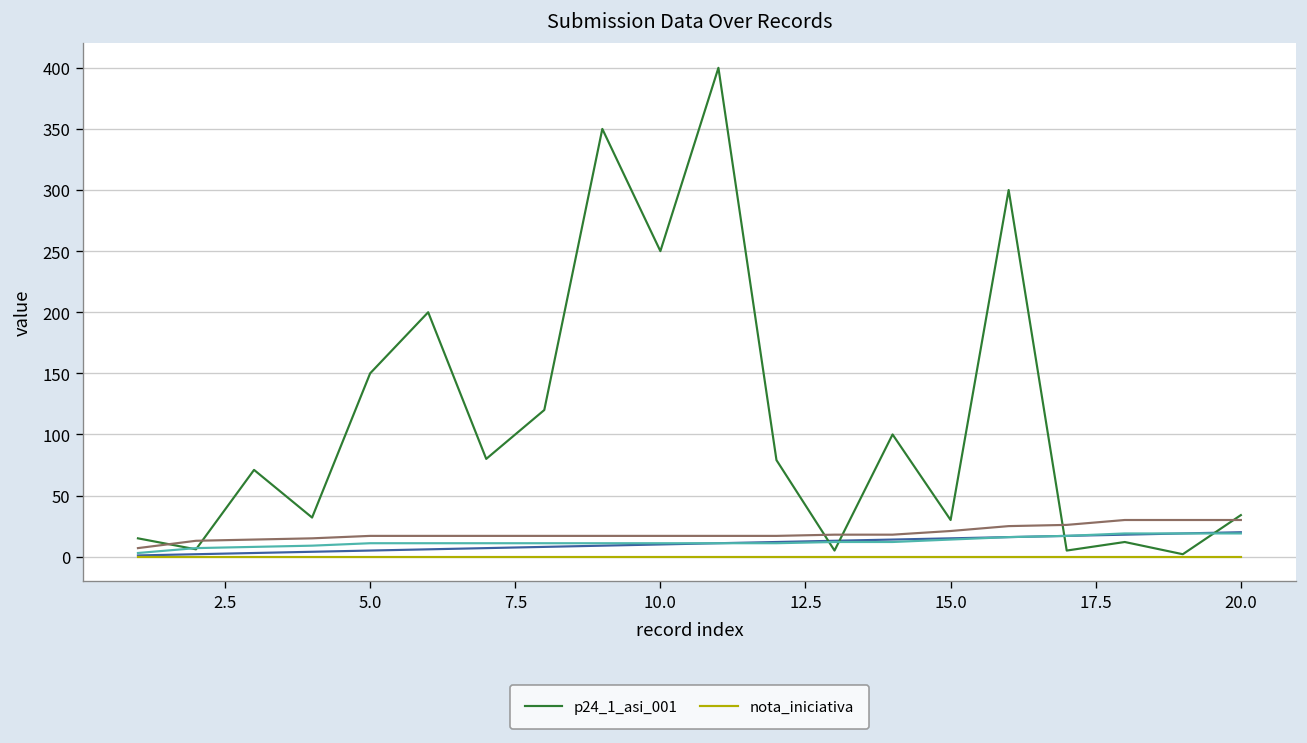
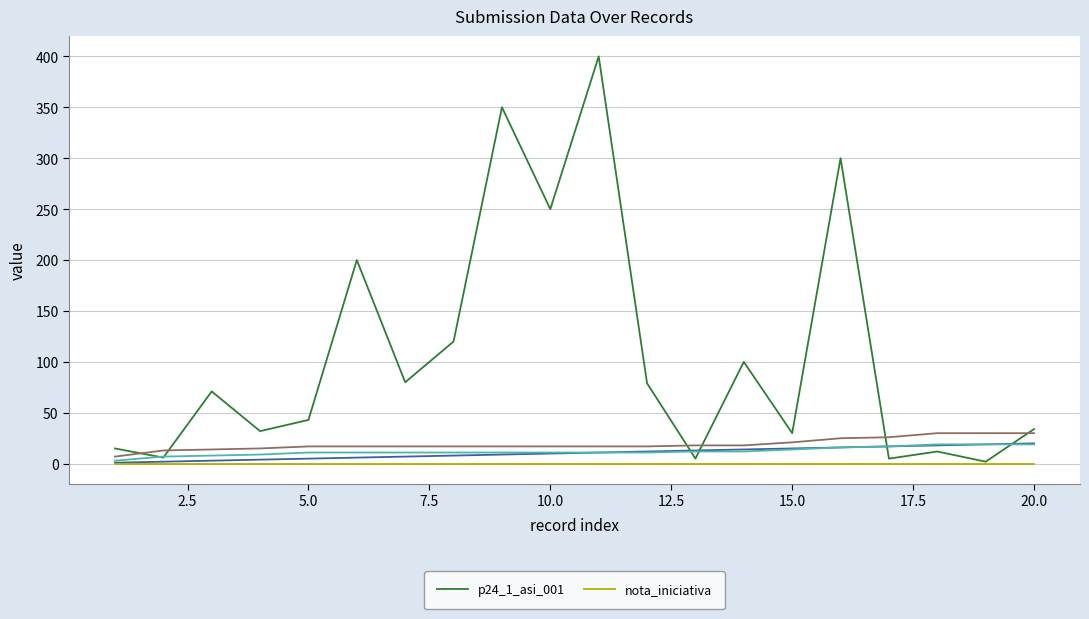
p24_1_asi_001, 5.0: 150 -> 43
